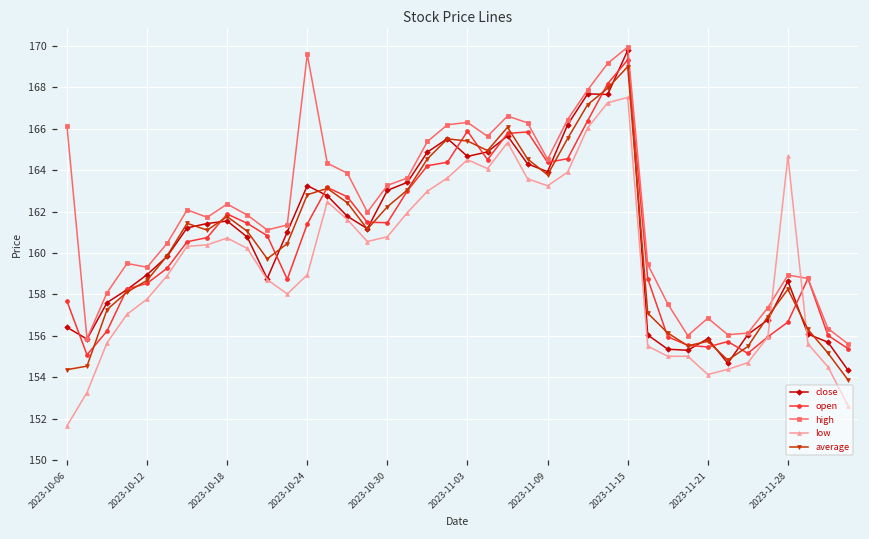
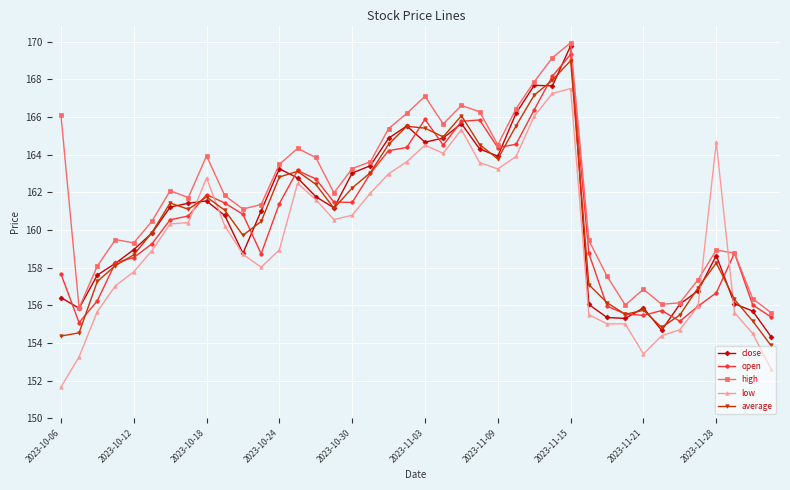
high, 2023-10-18: 162.4 -> 163.9
low, 2023-10-18: 160.7 -> 162.8
high, 2023-10-24: 169.6 -> 163.5
high, 2023-11-03: 166.3 -> 167.1
low, 2023-11-21: 154.1 -> 153.4
